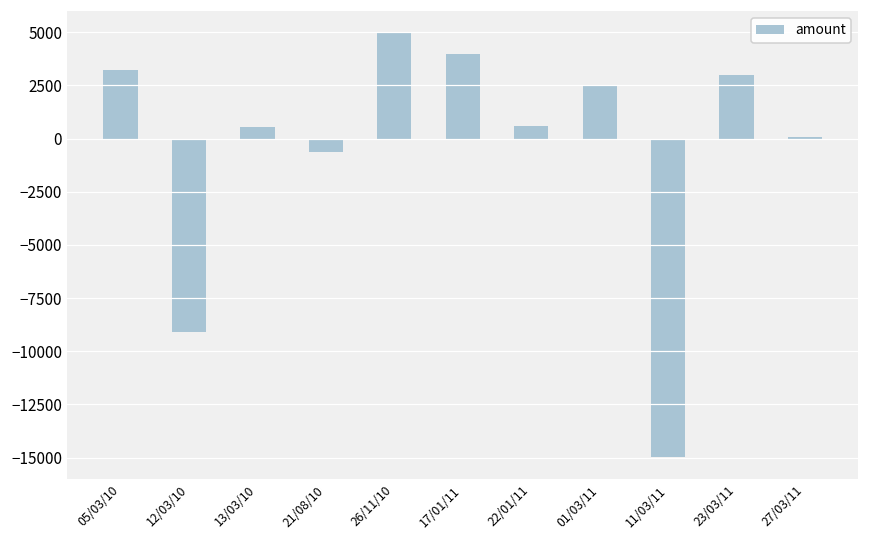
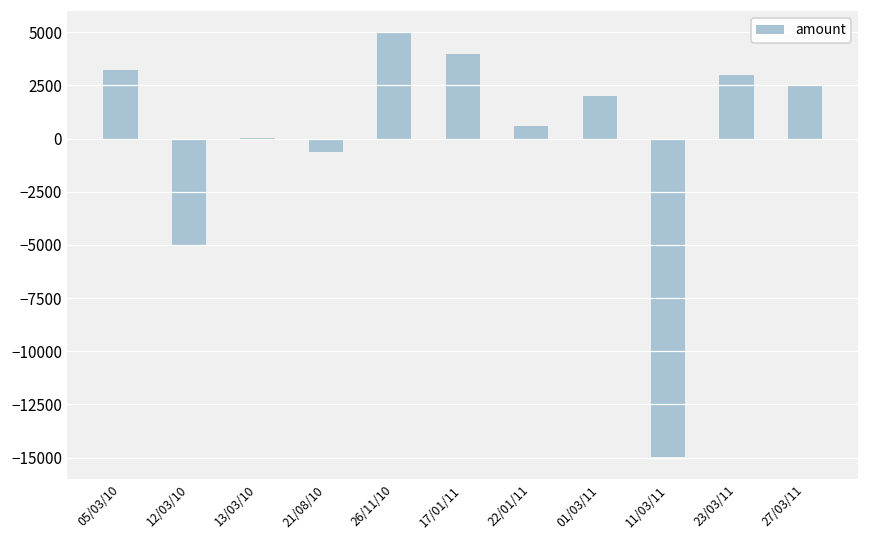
12/03/10: -9100 -> -5000
13/03/10: 500 -> 100
01/03/11: 2500 -> 2000
27/03/11: 100 -> 2500
